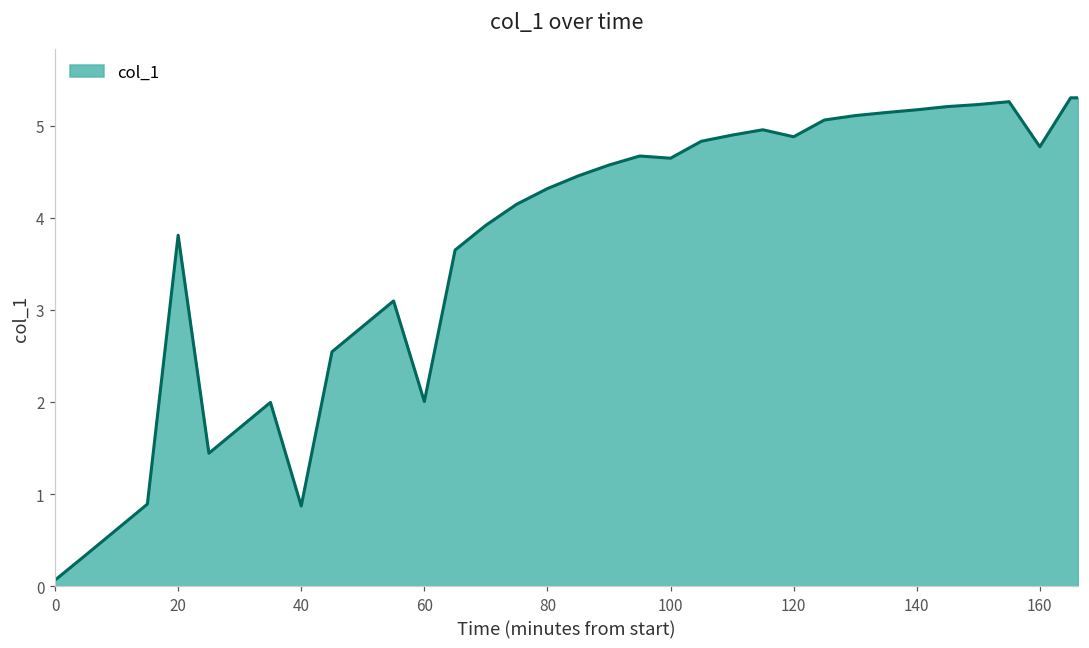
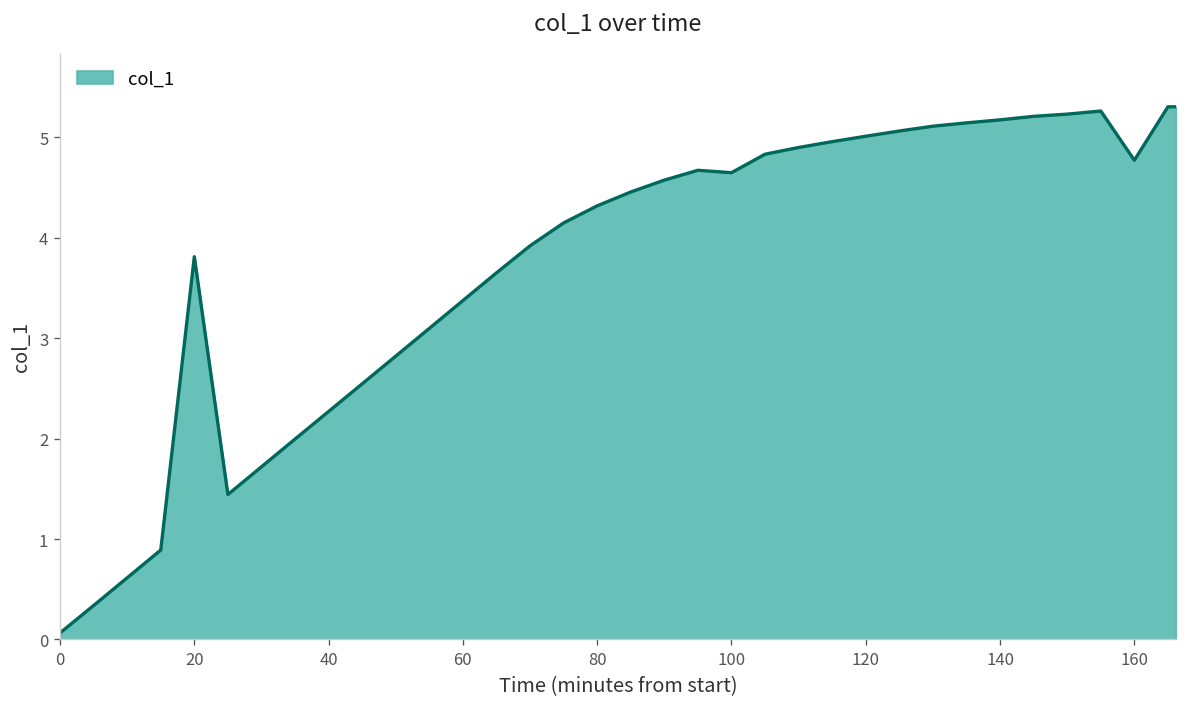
40: 0.9 -> 2.3
60: 2.0 -> 3.4
120: 4.9 -> 5.0
